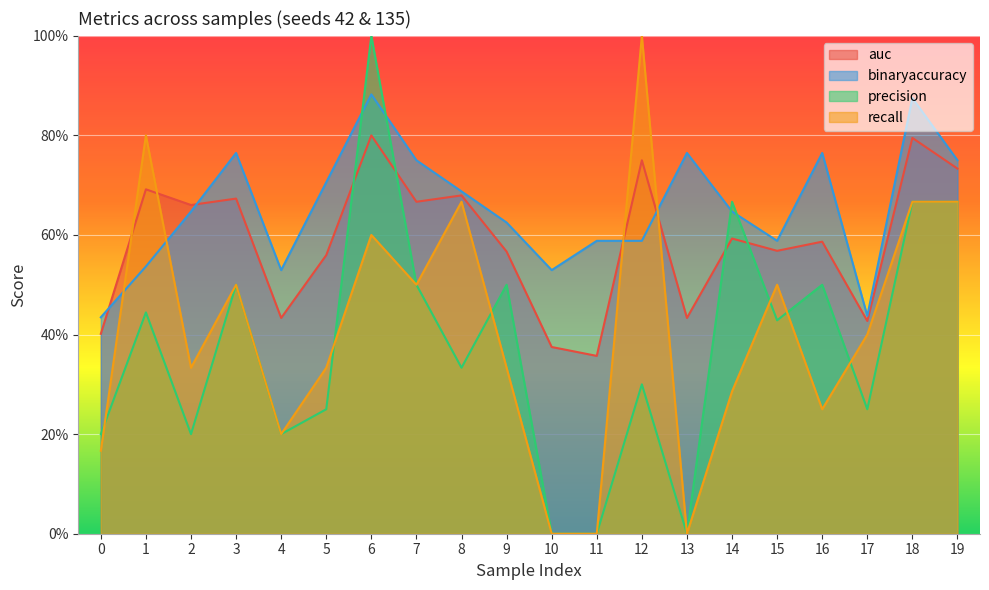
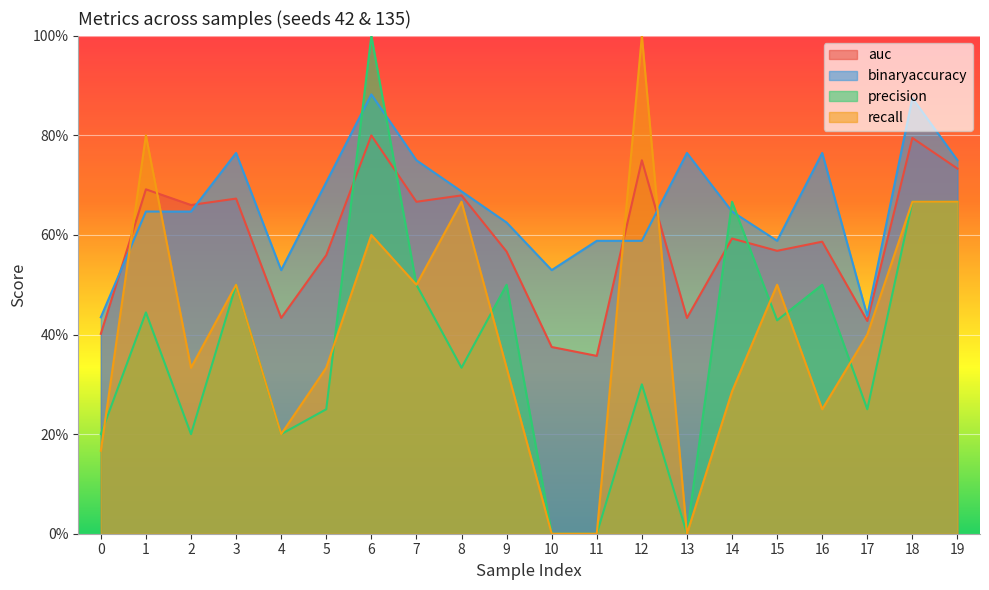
binaryaccuracy, 1: 54% -> 65%
